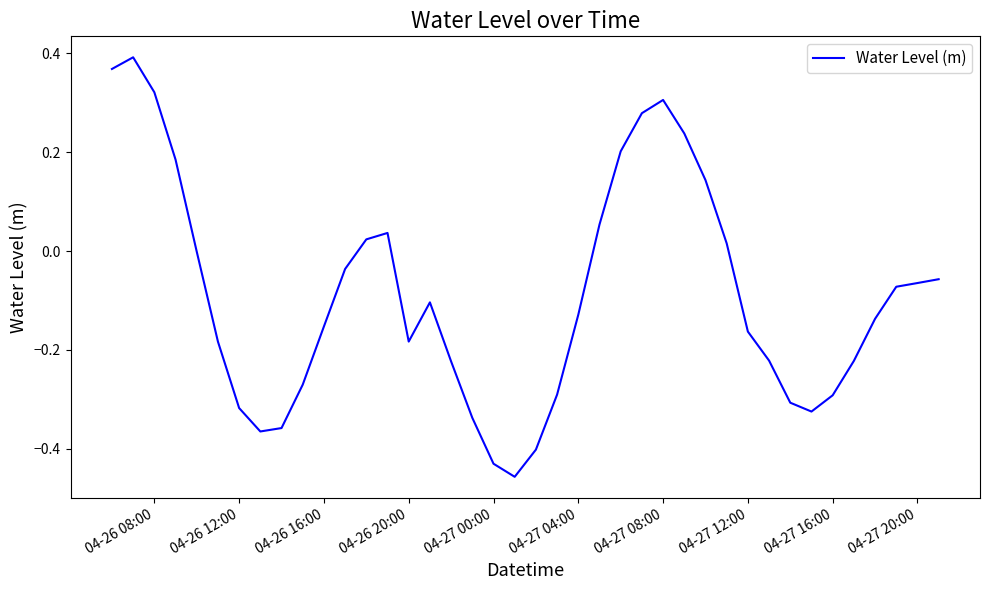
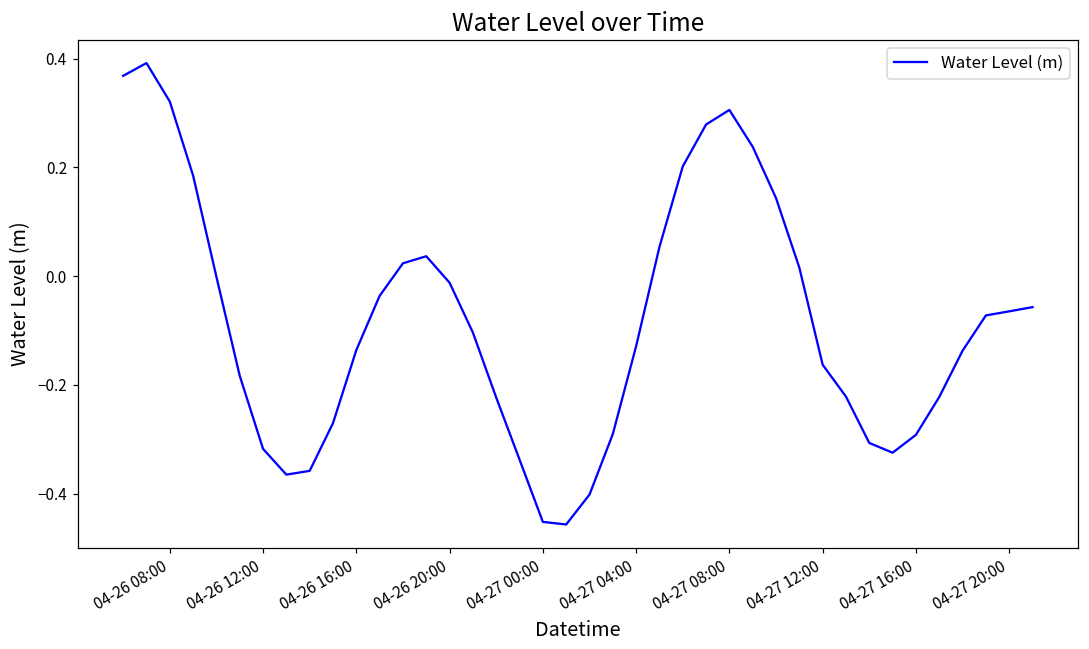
04-26 16:00: -0.15 -> -0.14
04-26 20:00: -0.18 -> -0.01
04-27 00:00: -0.43 -> -0.45
